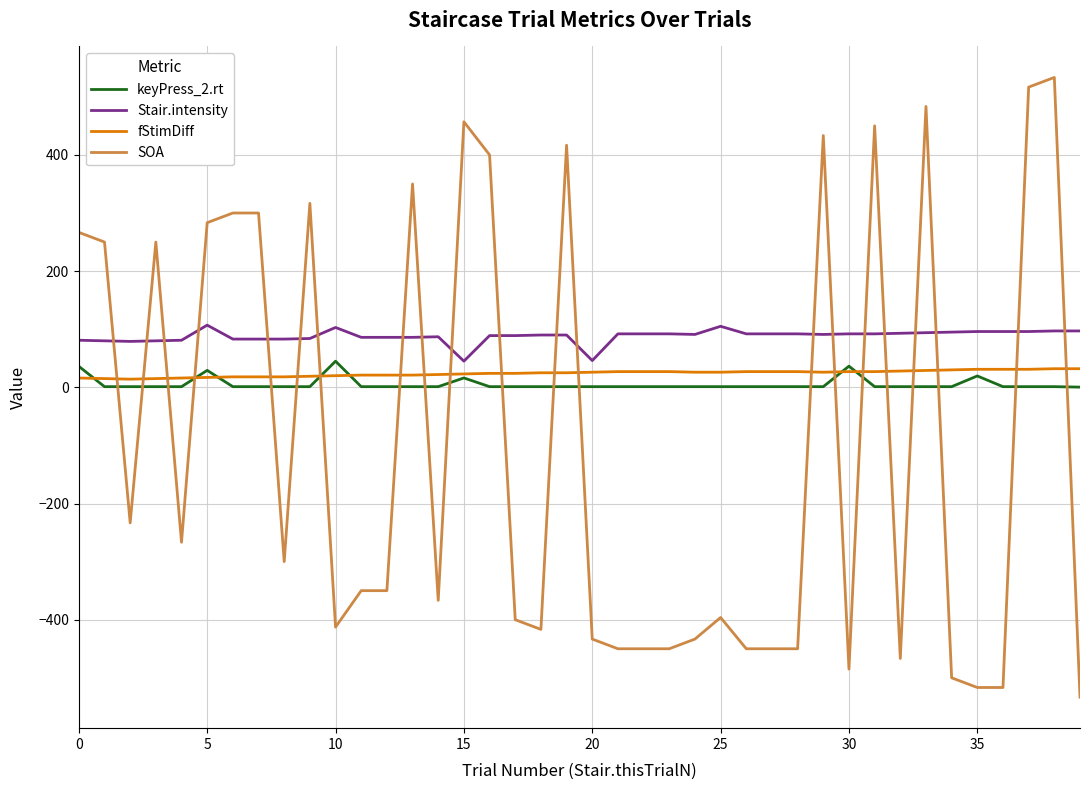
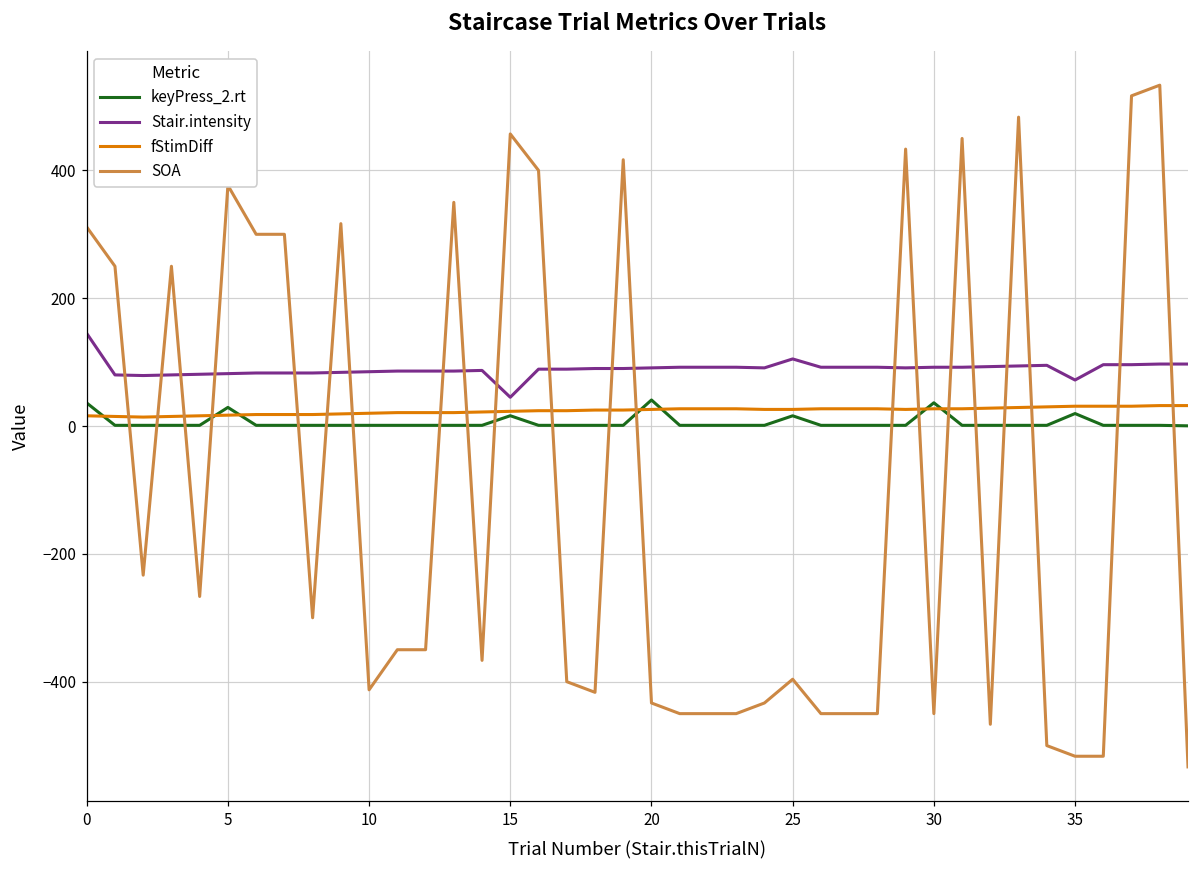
Stair.intensity, 0: 80 -> 150
SOA, 0: 270 -> 310
Stair.intensity, 5: 110 -> 80
SOA, 5: 280 -> 380
keyPress_2.rt, 10: 40 -> 0
Stair.intensity, 10: 100 -> 90
keyPress_2.rt, 20: 0 -> 40
Stair.intensity, 20: 50 -> 90
keyPress_2.rt, 25: 0 -> 20
SOA, 30: -490 -> -450
Stair.intensity, 35: 100 -> 70
